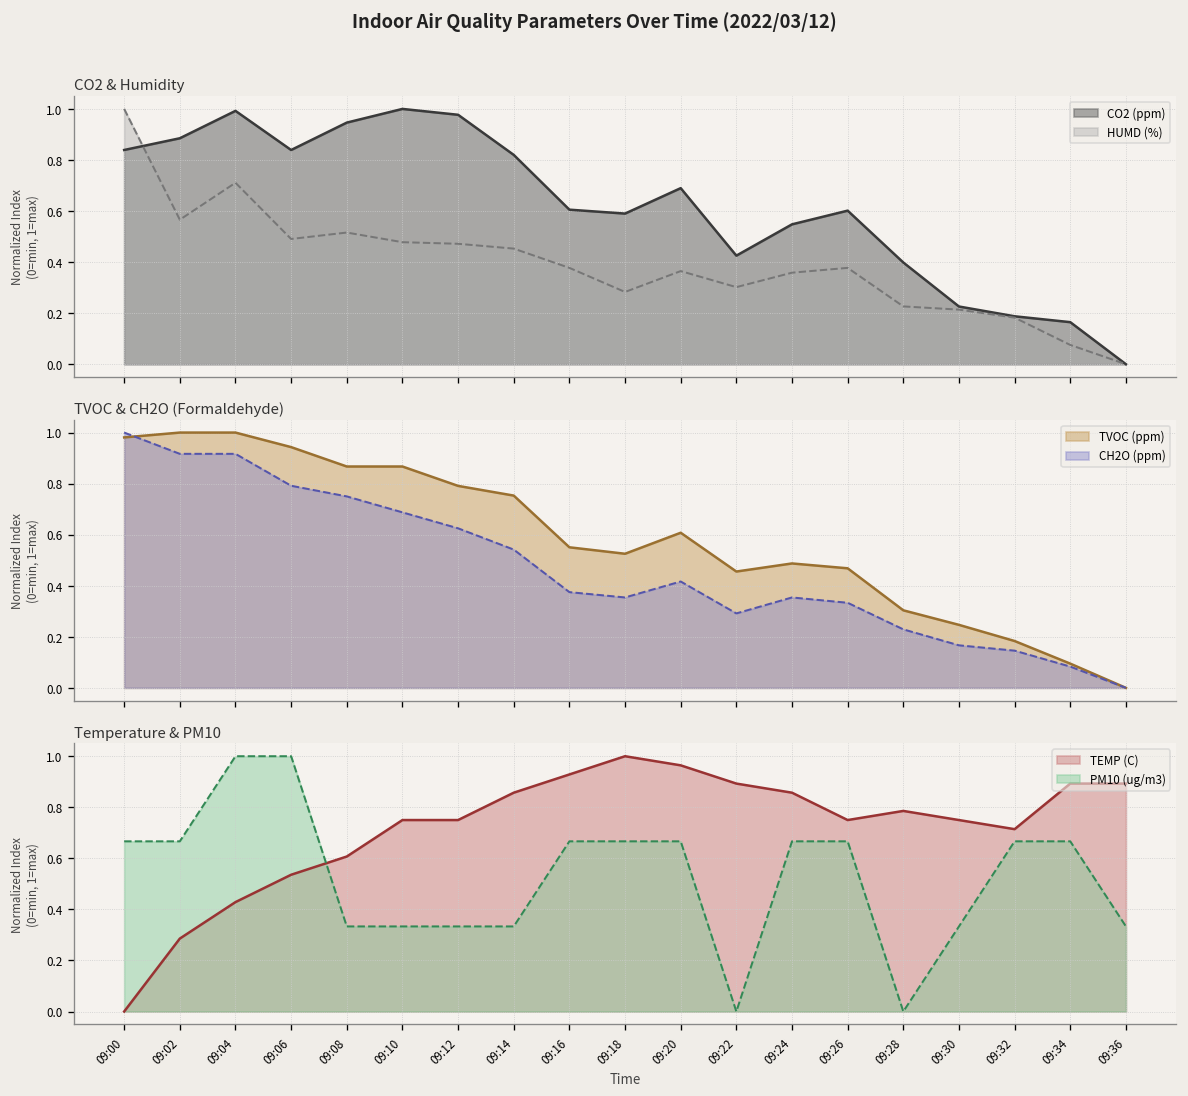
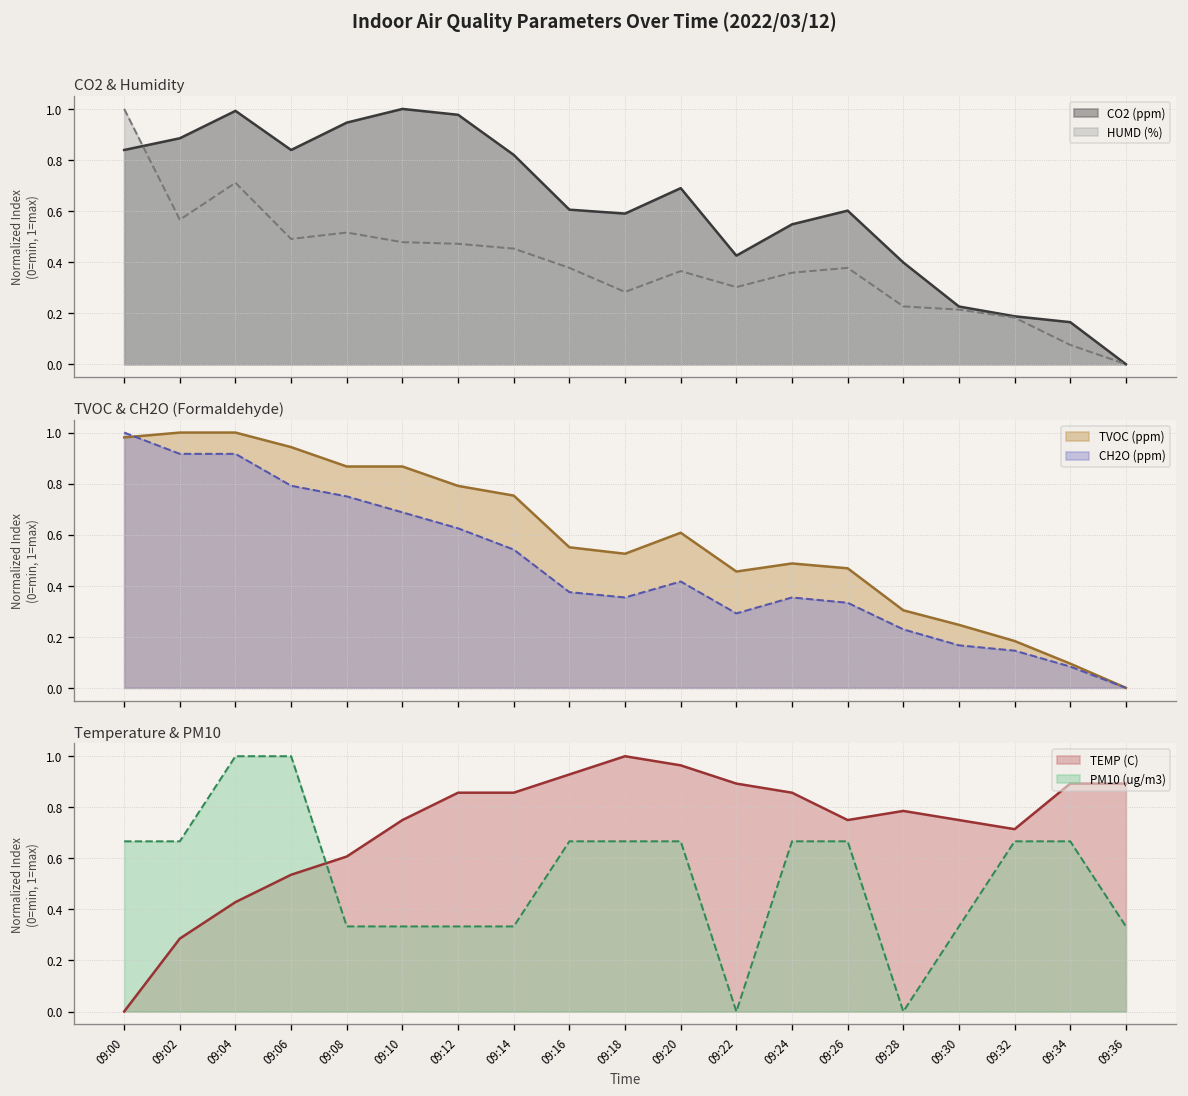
Temperature & PM10, TEMP (C), 09:12: 0.75 -> 0.86
